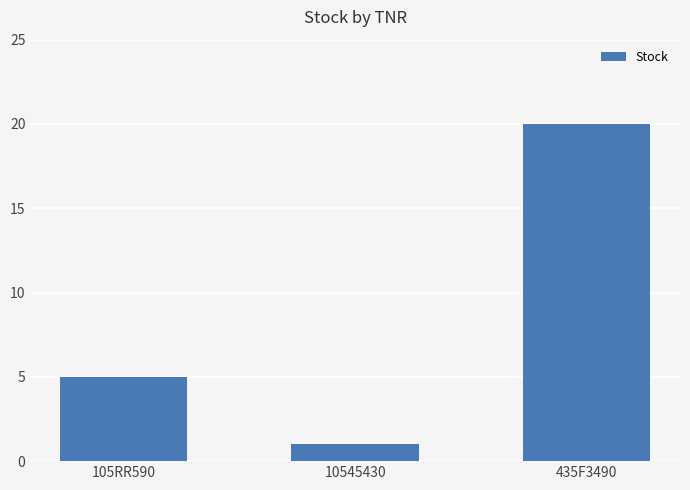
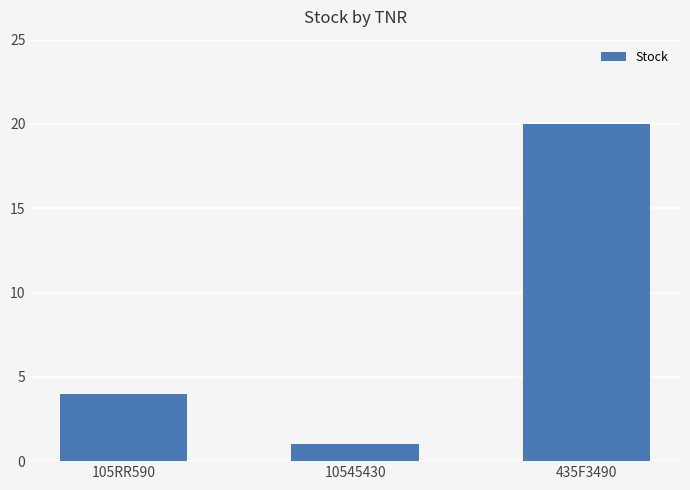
105RR590: 5 -> 4
